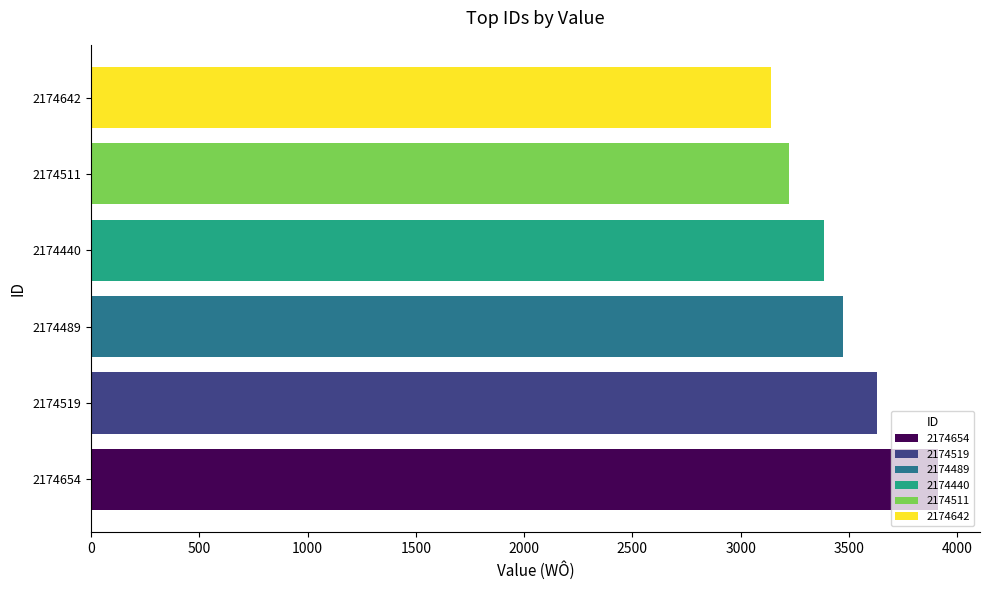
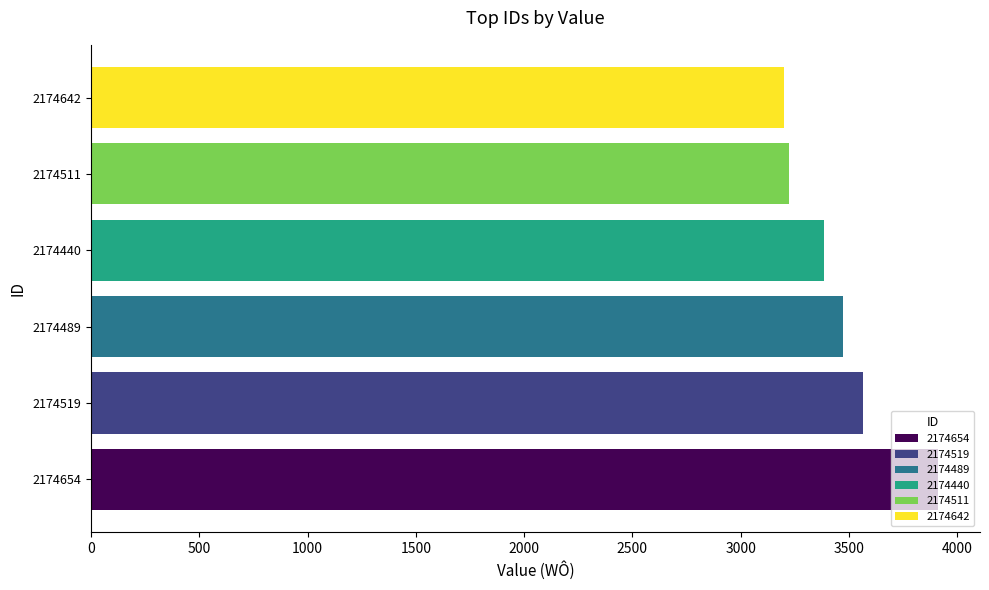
2174642: 3140 -> 3200
2174519: 3630 -> 3560
